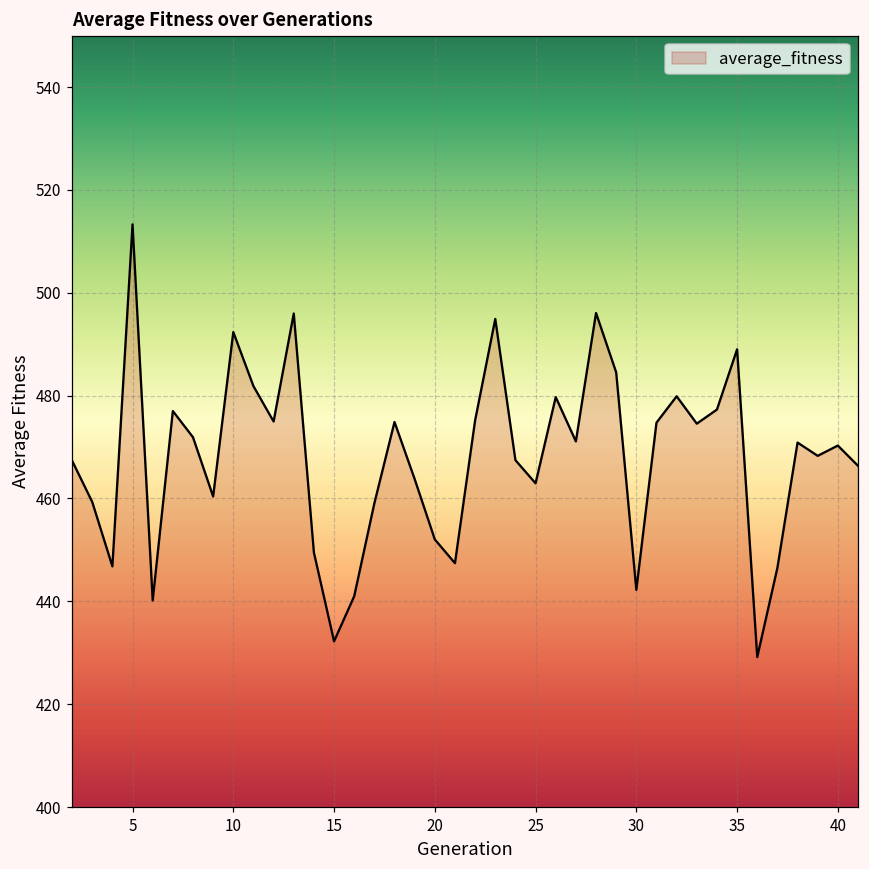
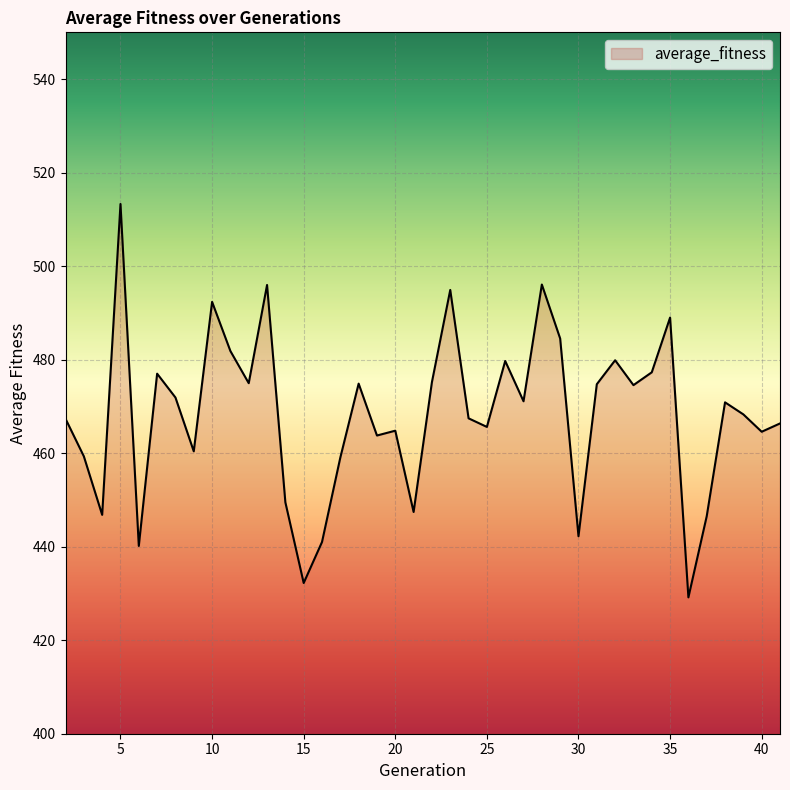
20: 452 -> 465
25: 463 -> 466
40: 470 -> 465
